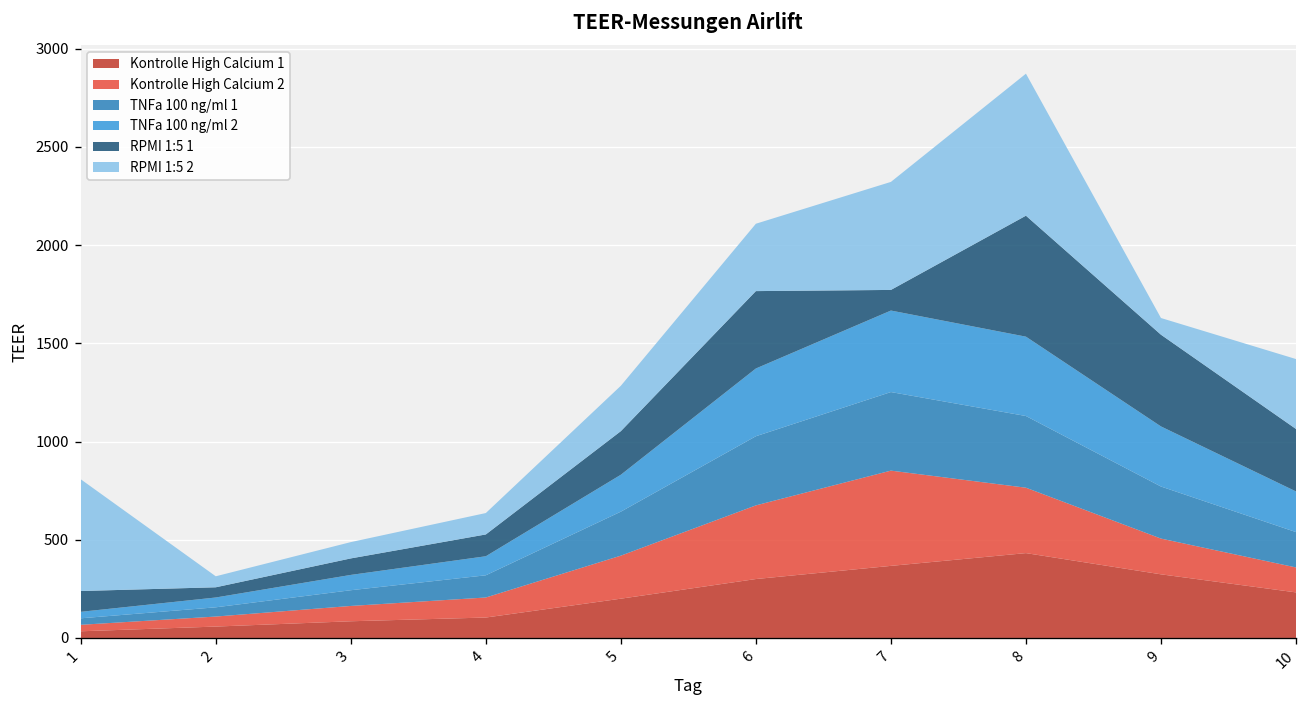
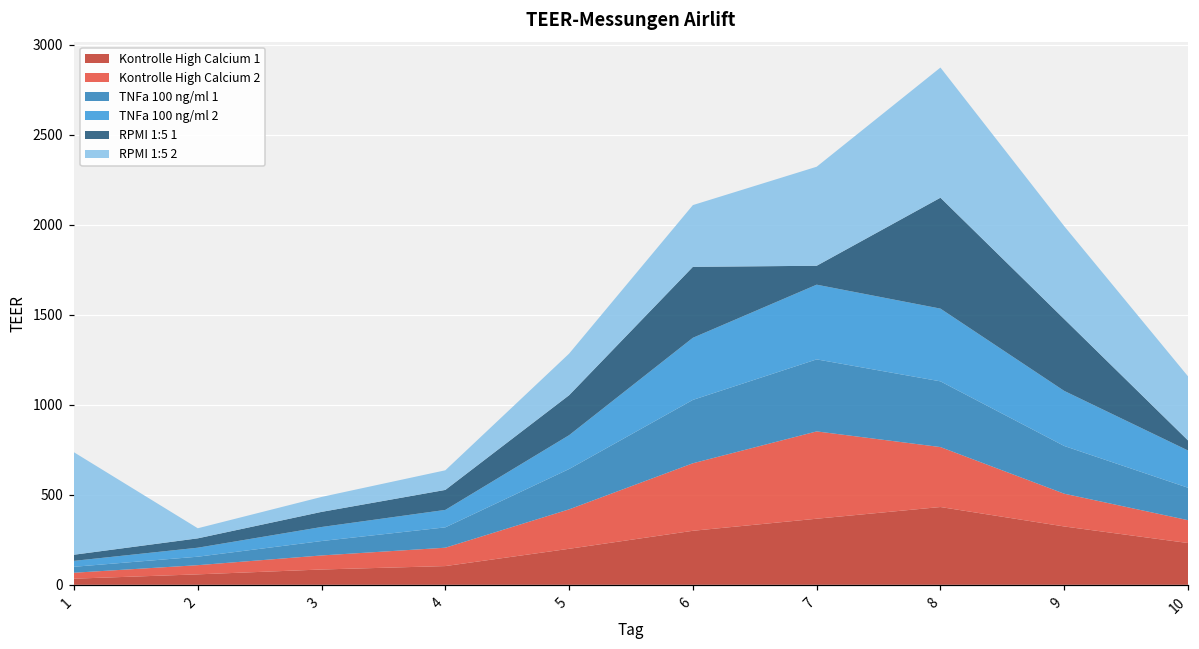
RPMI 1:5 1, 1: 110 -> 30
RPMI 1:5 1, 9: 470 -> 400
RPMI 1:5 2, 9: 90 -> 520
RPMI 1:5 1, 10: 320 -> 60
